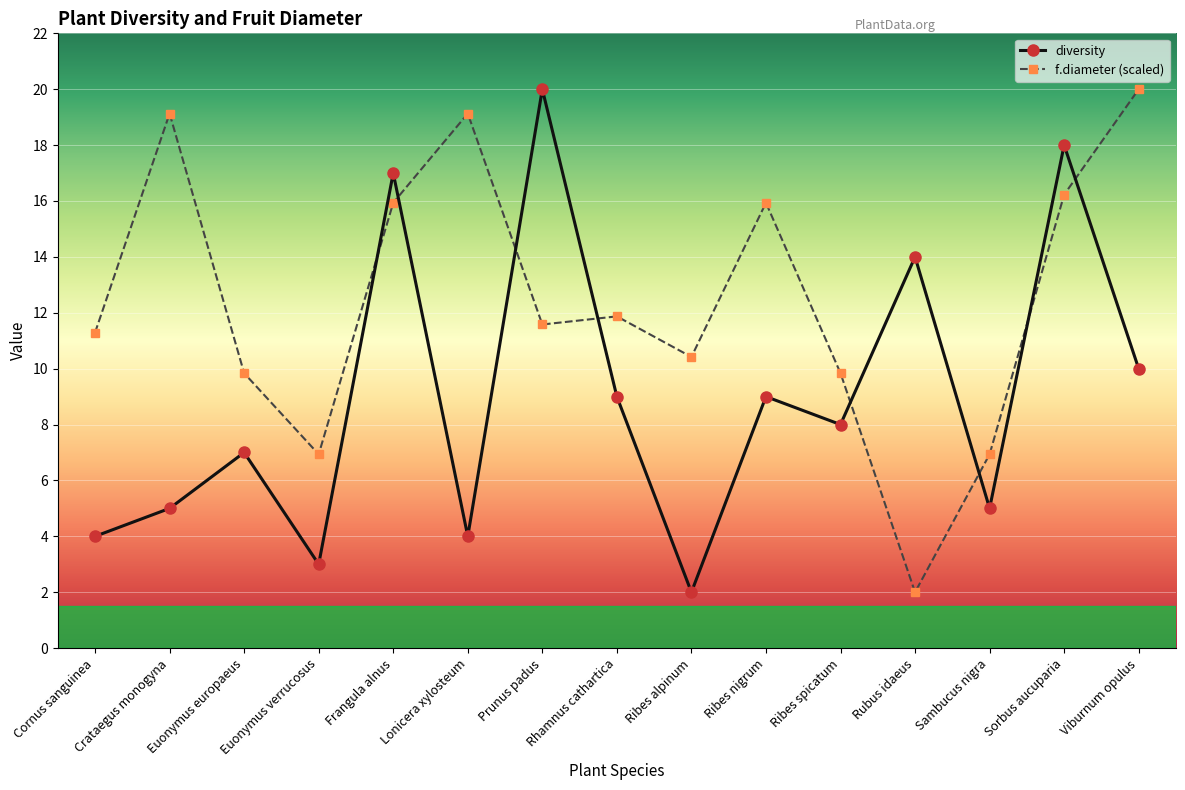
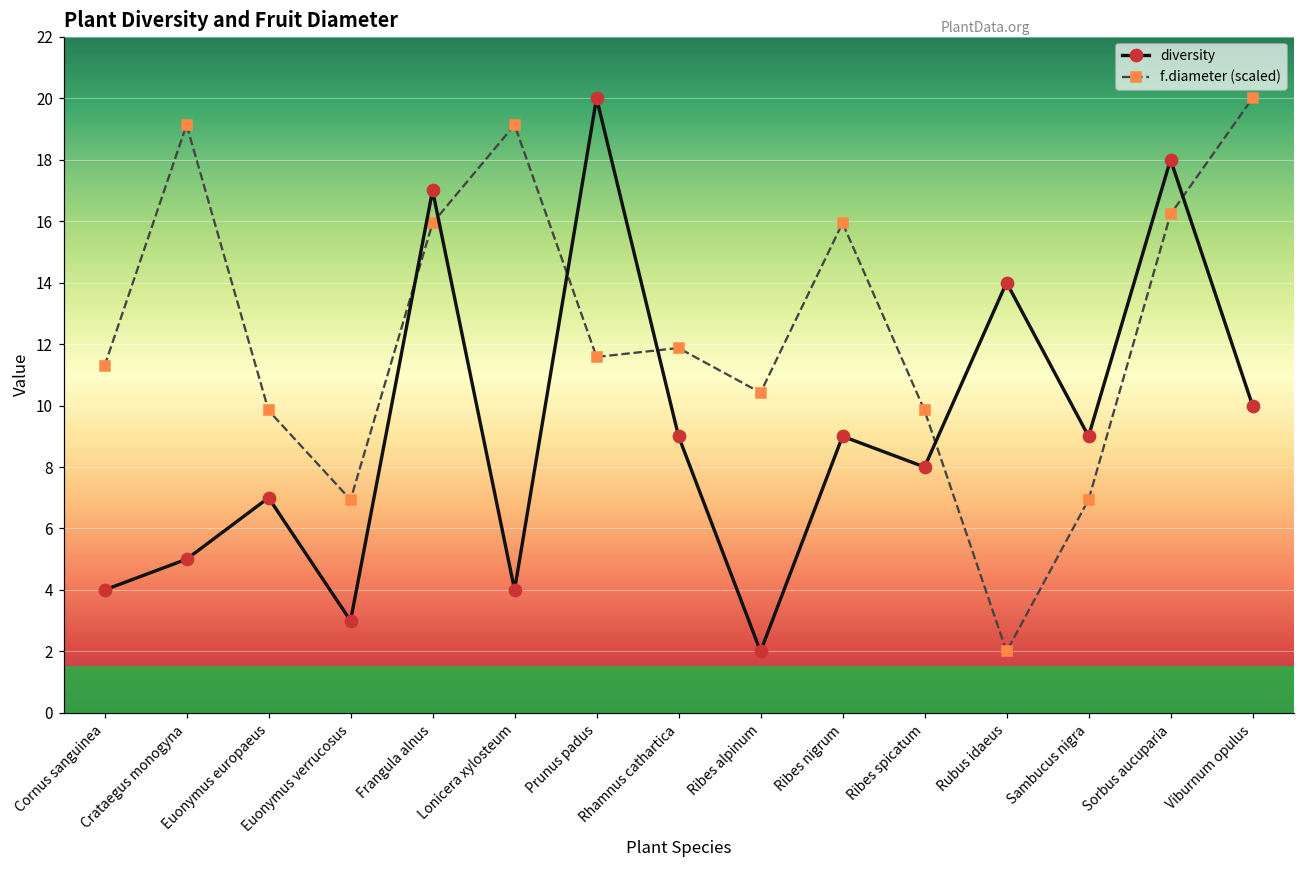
diversity, Sambucus nigra: 5 -> 9
